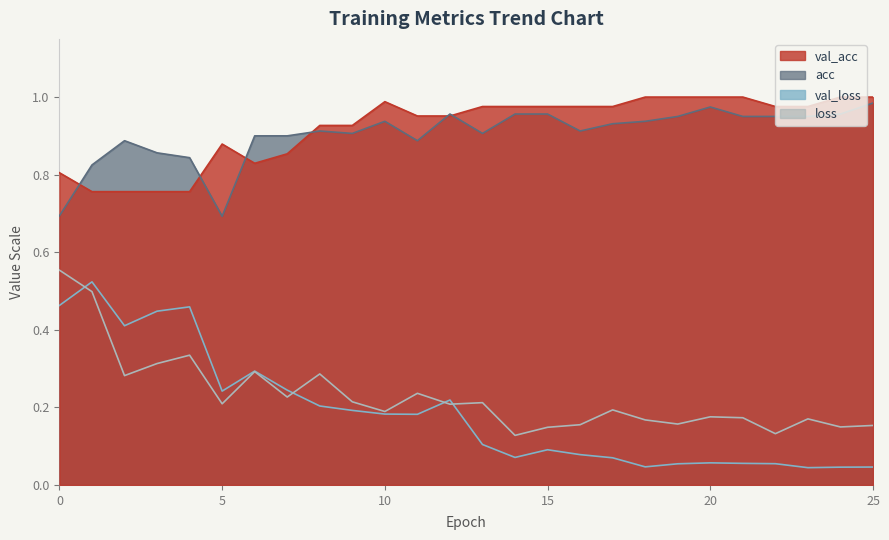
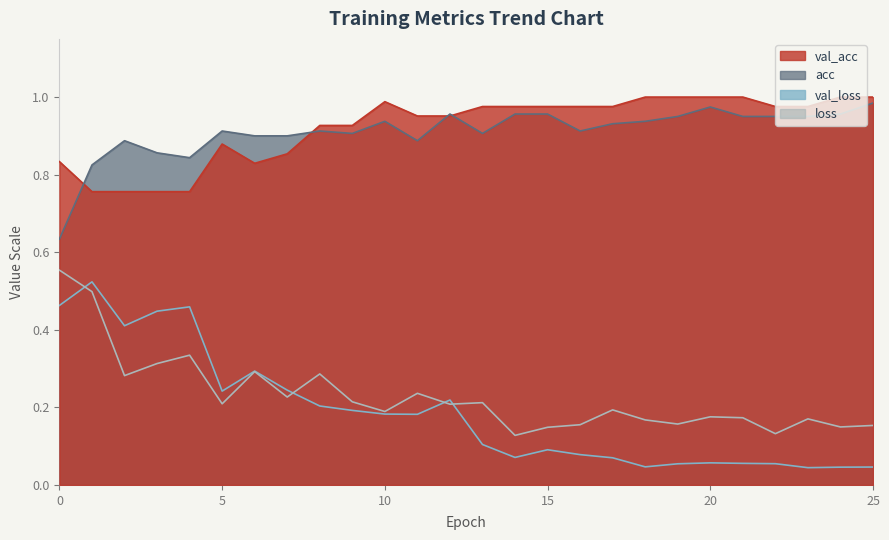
val_acc, 0: 0.80 -> 0.83
acc, 0: 0.69 -> 0.63
acc, 5: 0.69 -> 0.91
